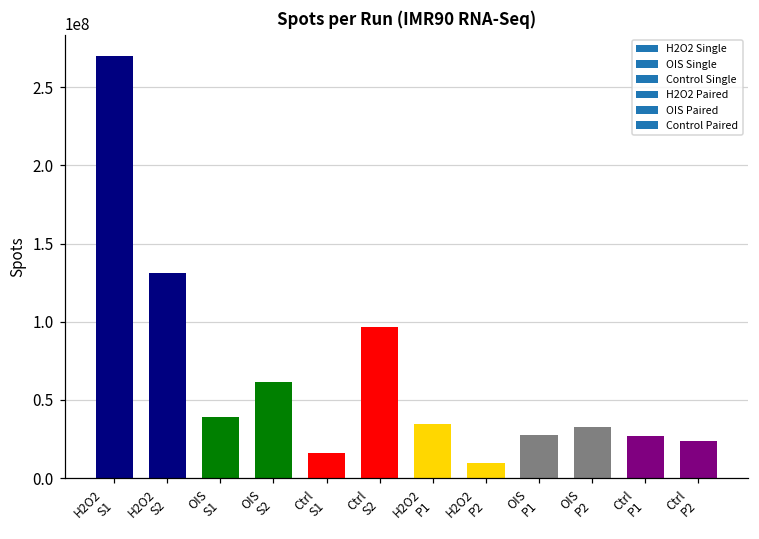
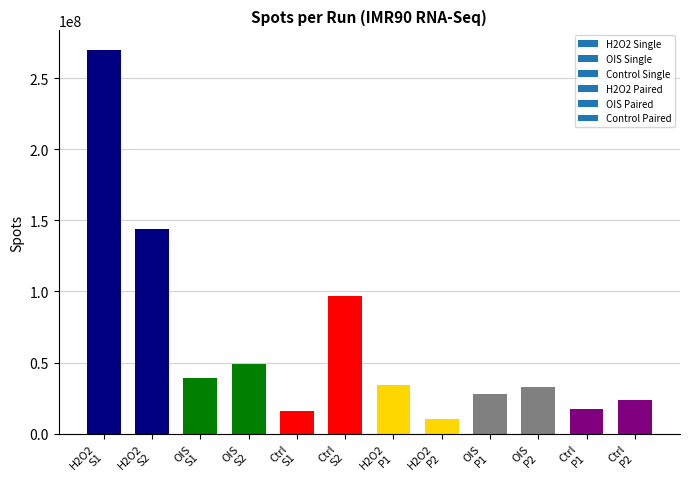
H2O2 S2: 131000000 -> 144000000
OIS S2: 62000000 -> 49000000
Ctrl P1: 27000000 -> 18000000
